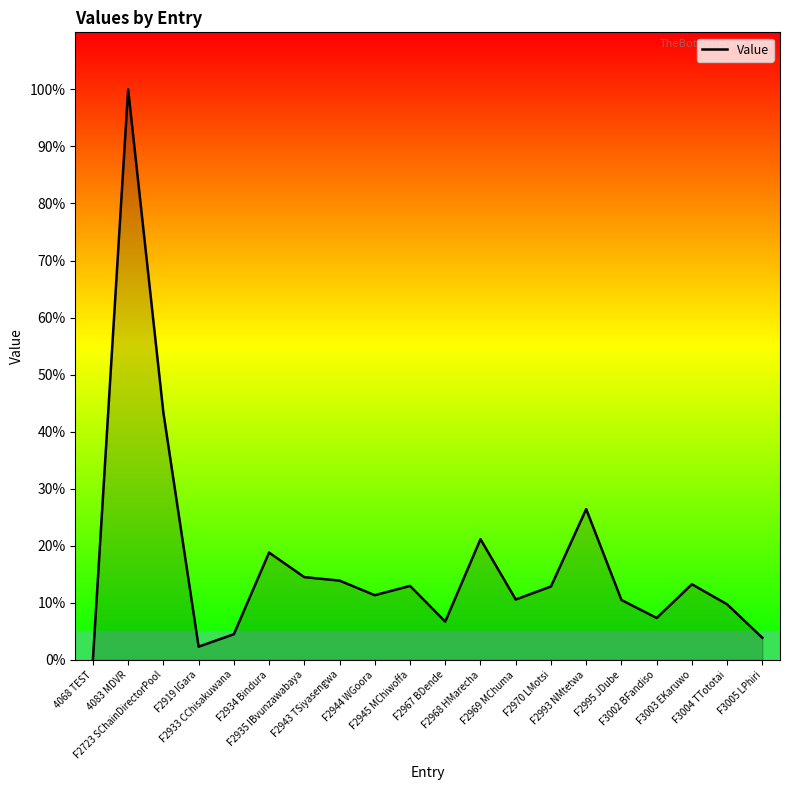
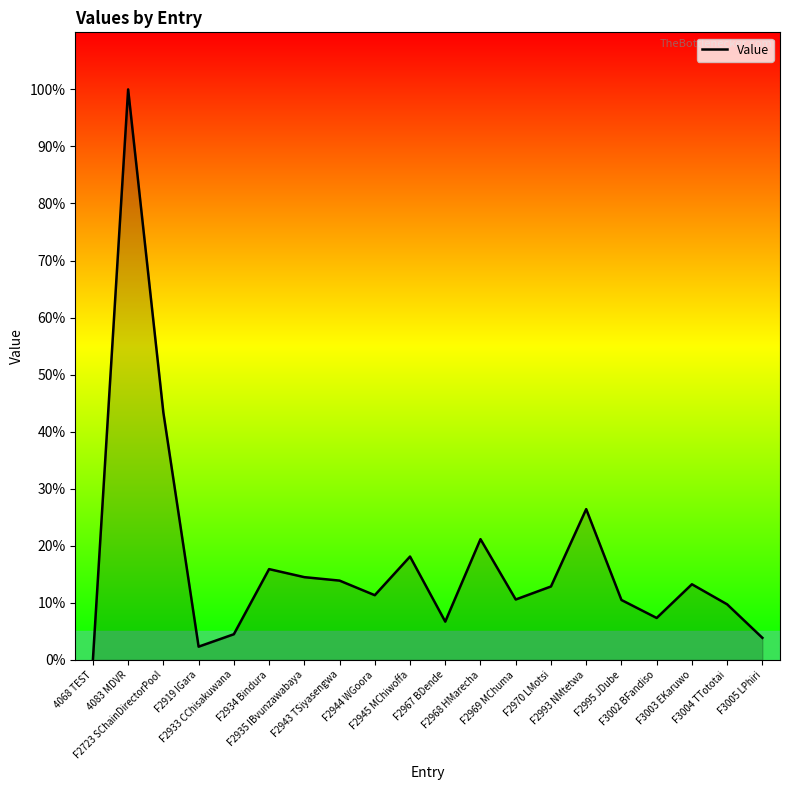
F2934 Bindura: 19% -> 16%
F2945 MChiwoffa: 13% -> 18%
